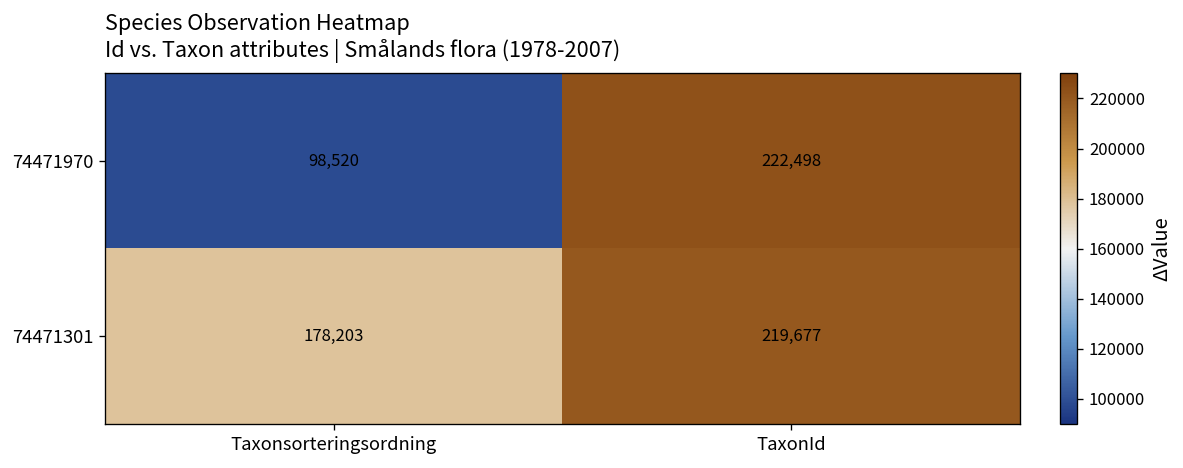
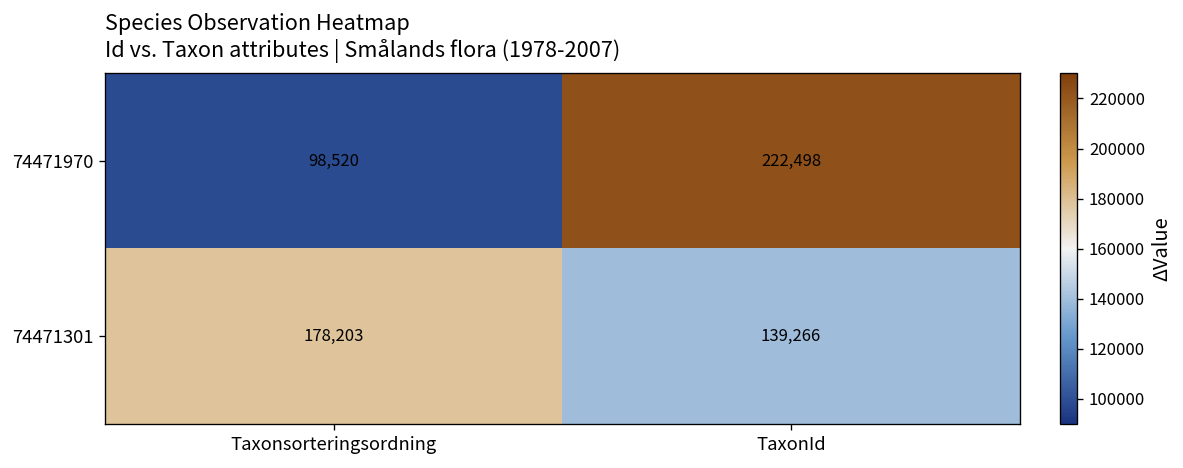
74471301, TaxonId: 219,677 -> 139,266
